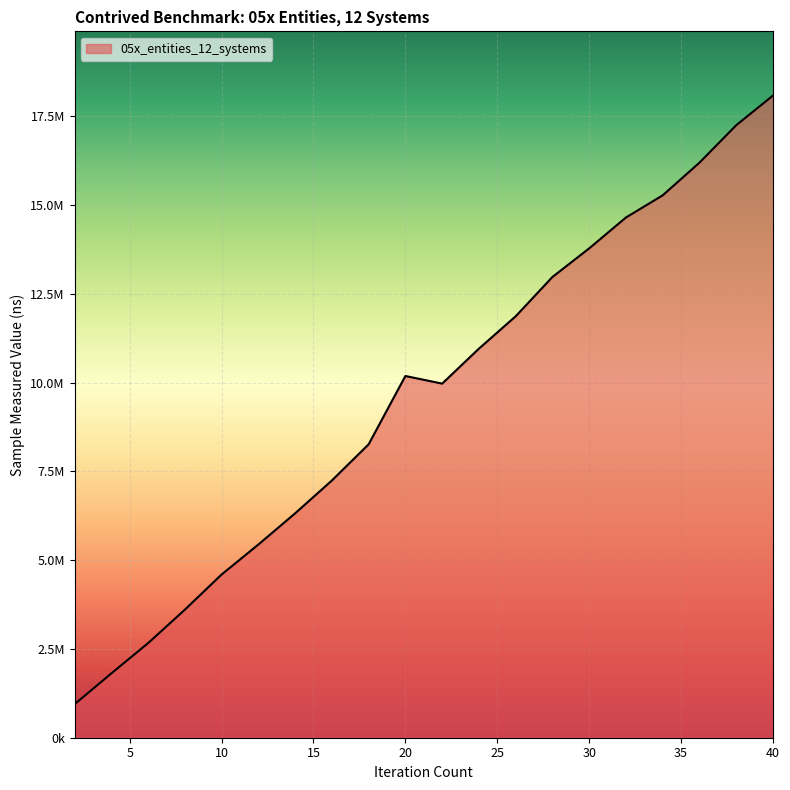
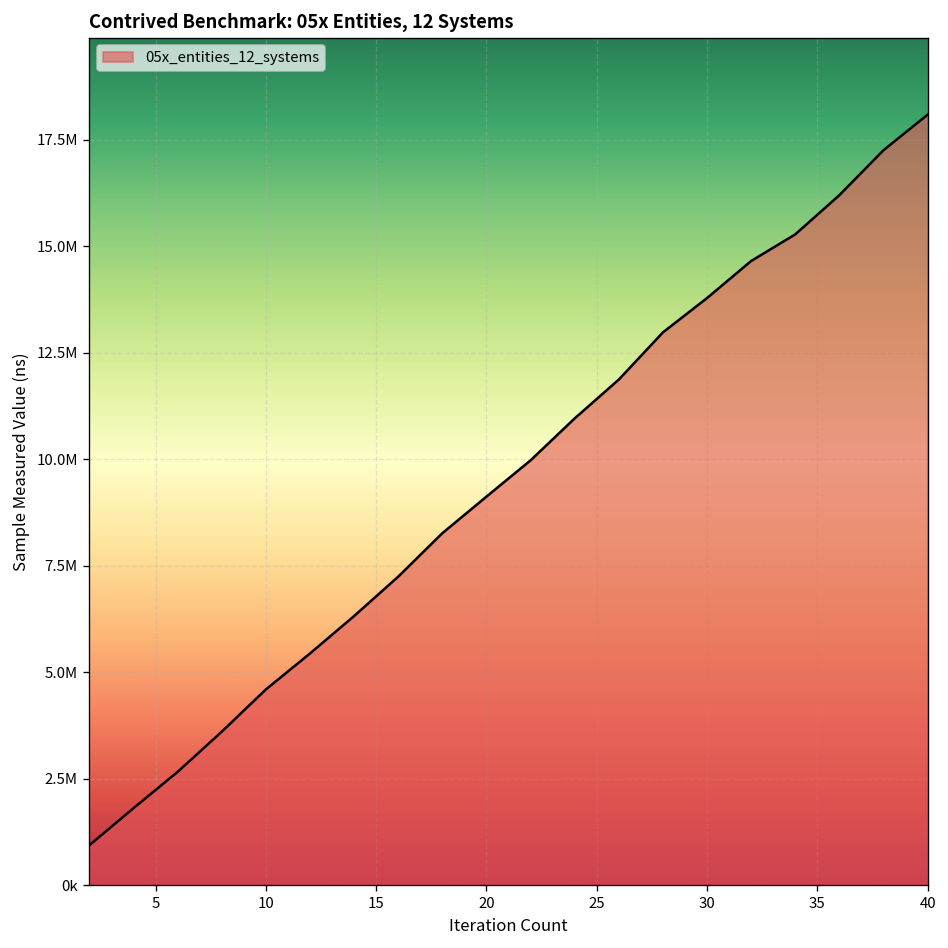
20: 10200000 -> 9100000
